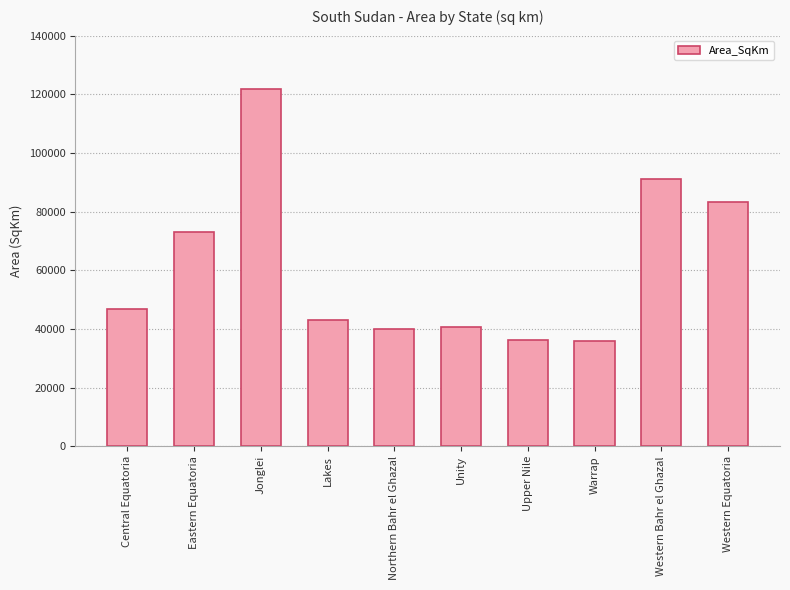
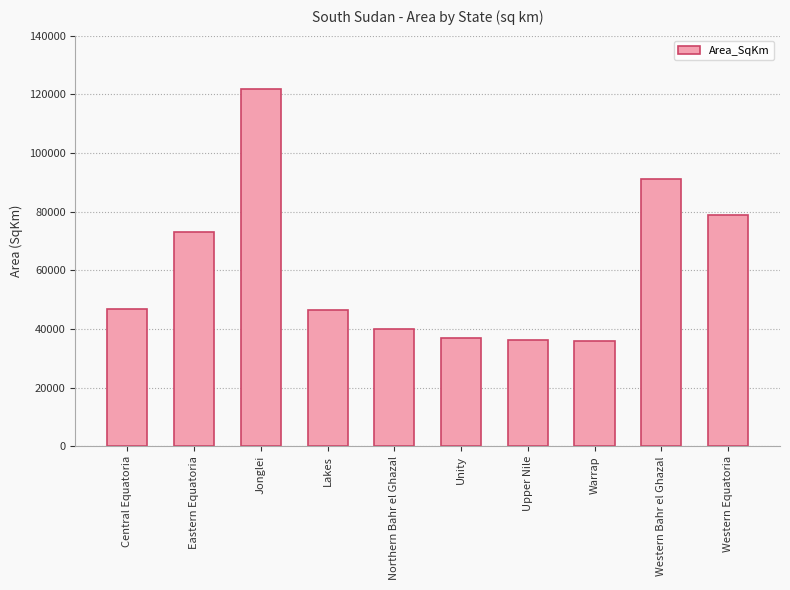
Lakes: 43000 -> 46000
Unity: 41000 -> 37000
Western Equatoria: 83000 -> 79000
